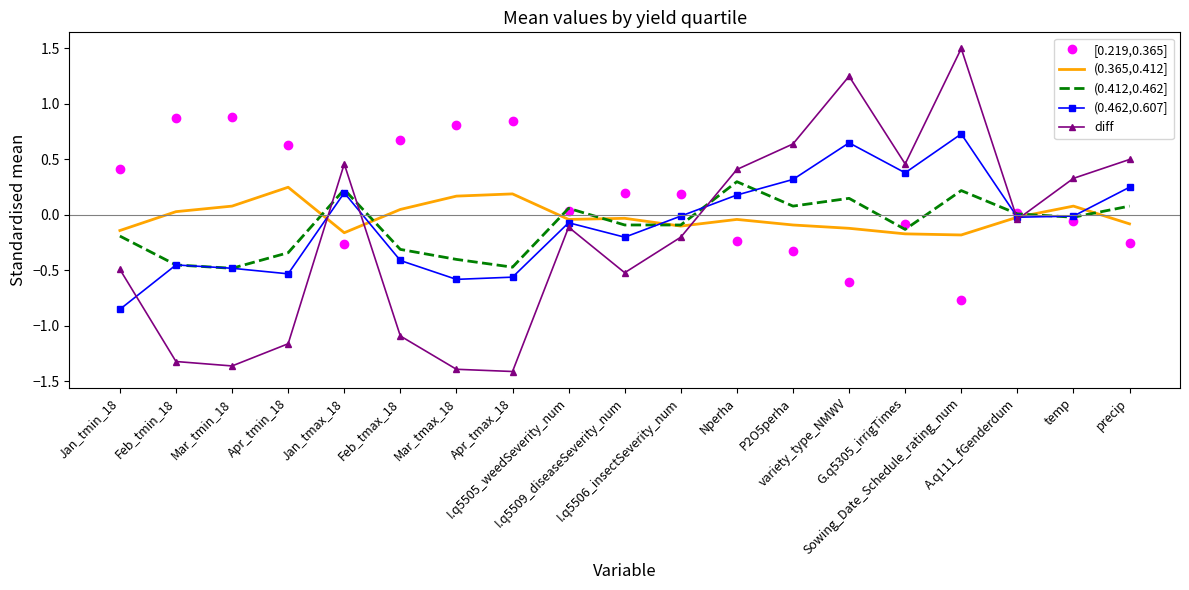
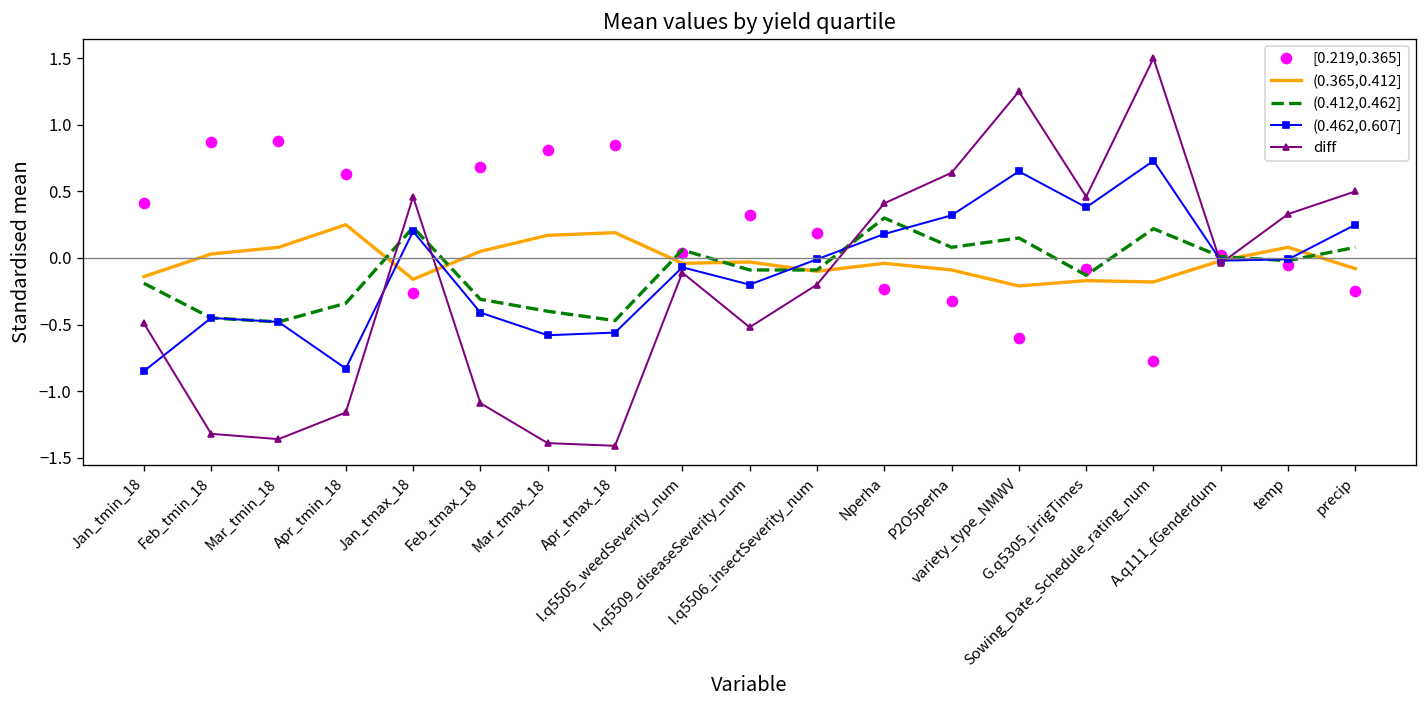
(0.462,0.607], Apr_tmin_18: -0.53 -> -0.83
[0.219,0.365], I.q5509_diseaseSeverity_num: 0.20 -> 0.32
(0.365,0.412], variety_type_NMWV: -0.12 -> -0.21
